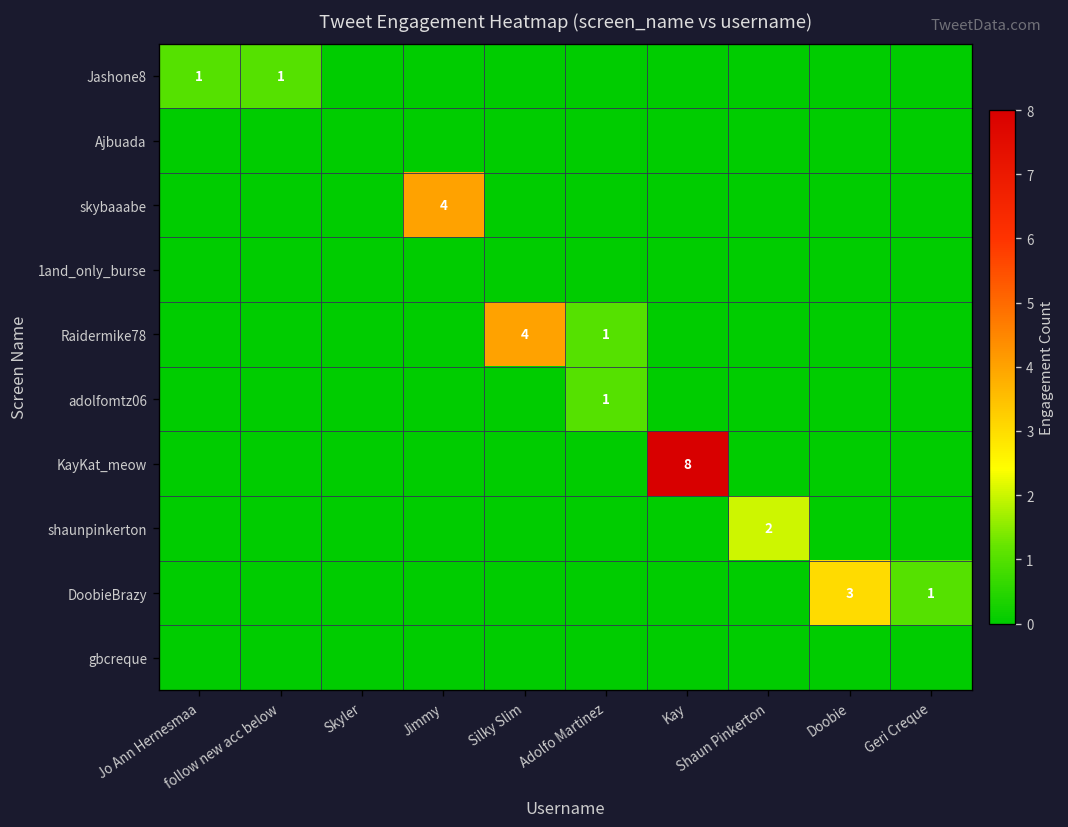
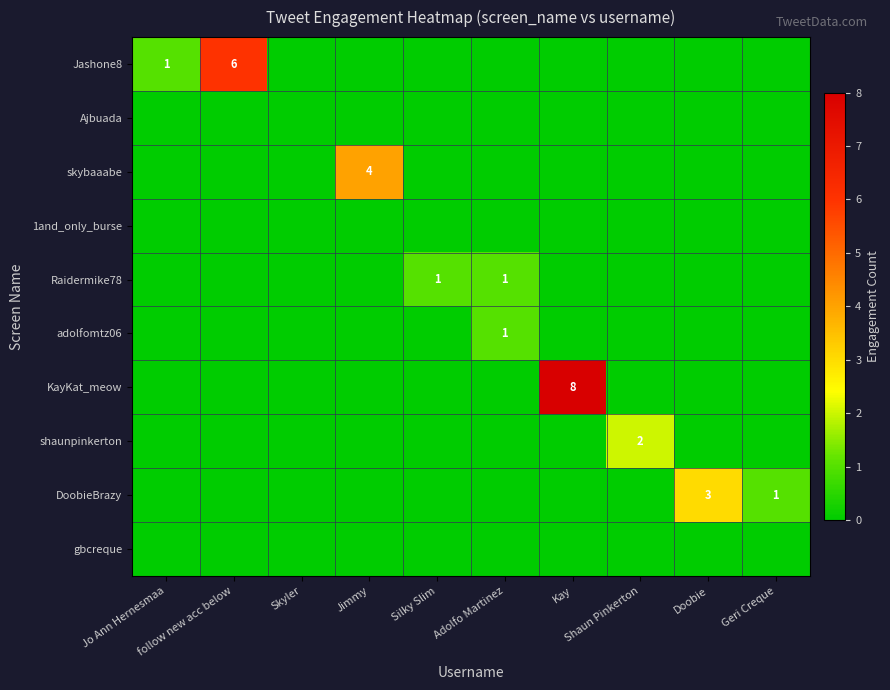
Jashone8, follow new acc below: 1 -> 6
Raidermike78, Silky Slim: 4 -> 1
